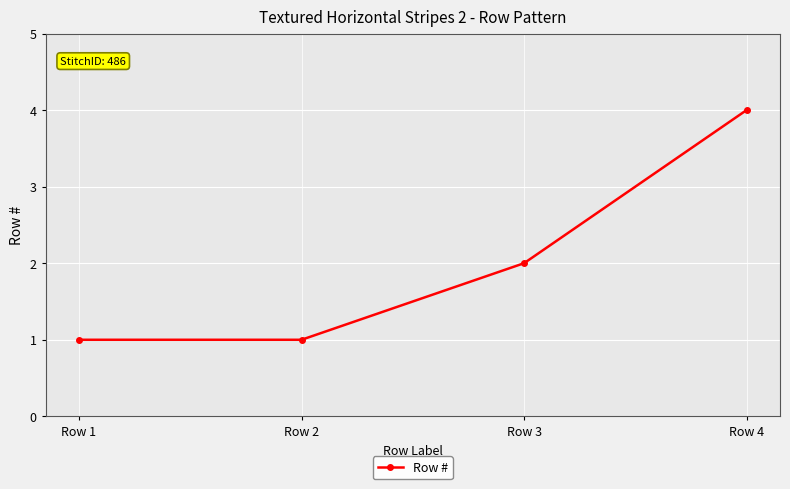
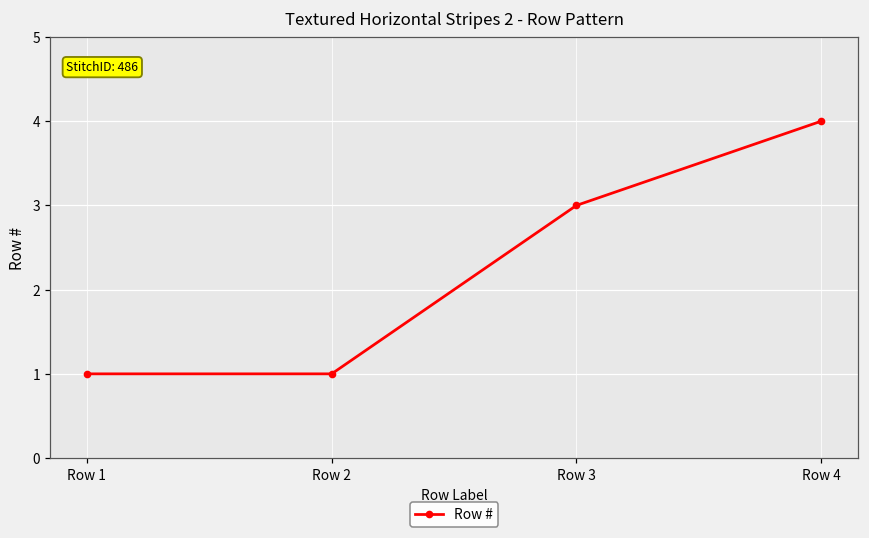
Row 3: 2 -> 3
